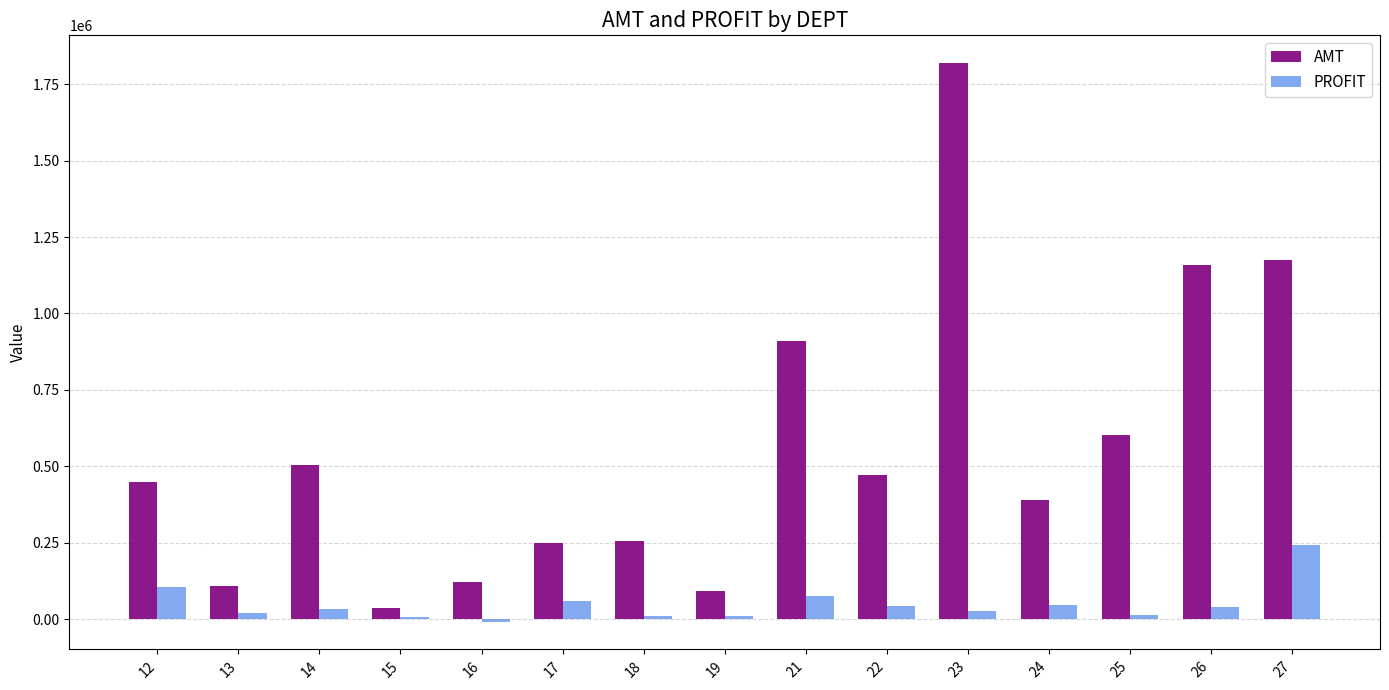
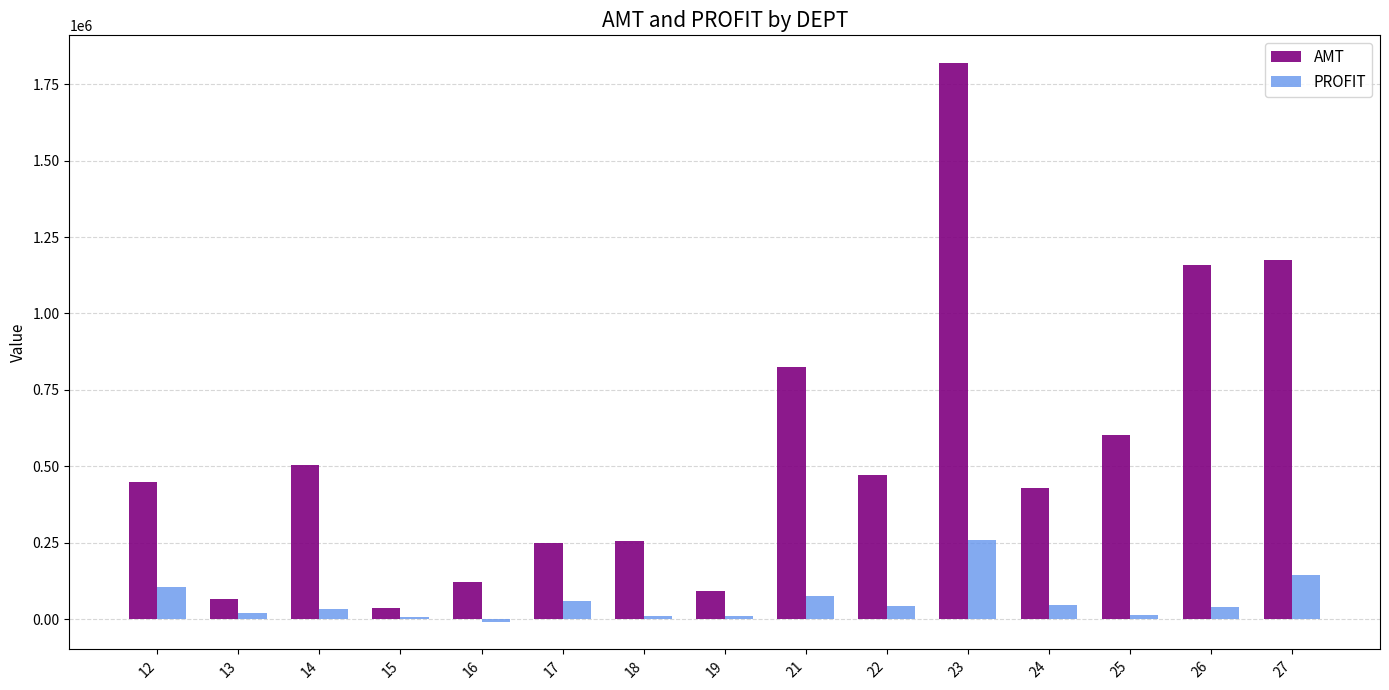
AMT, 13: 110000 -> 60000
AMT, 21: 910000 -> 830000
PROFIT, 23: 30000 -> 260000
AMT, 24: 390000 -> 430000
PROFIT, 27: 240000 -> 140000
